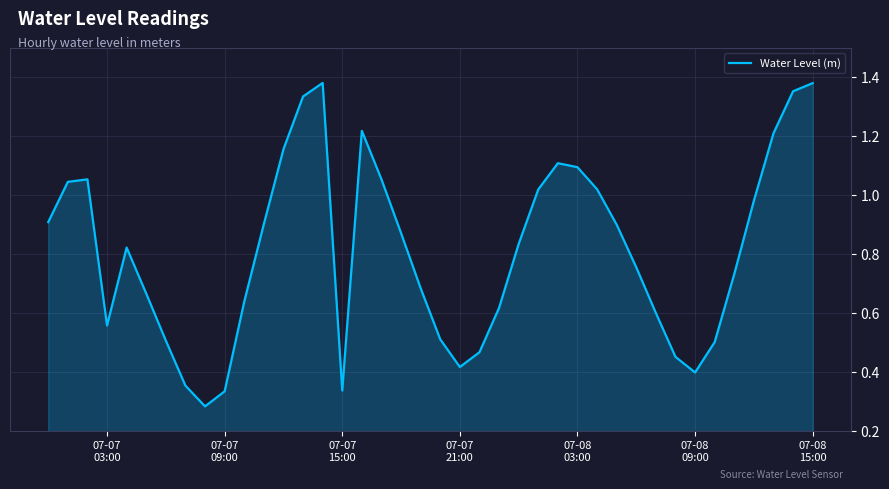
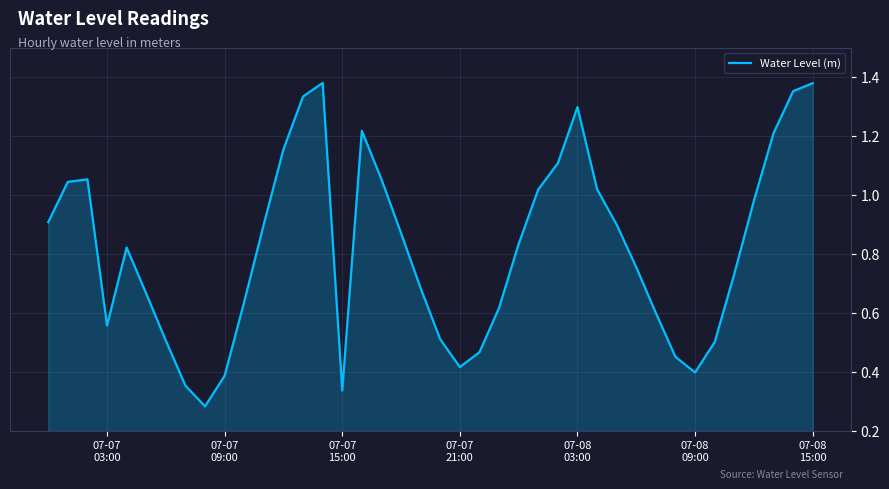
07-07 09:00: 0.33 -> 0.39
07-08 03:00: 1.09 -> 1.30
